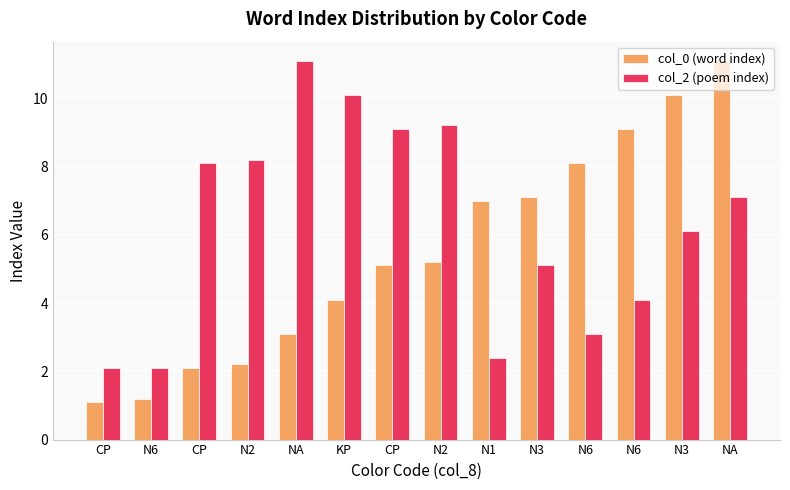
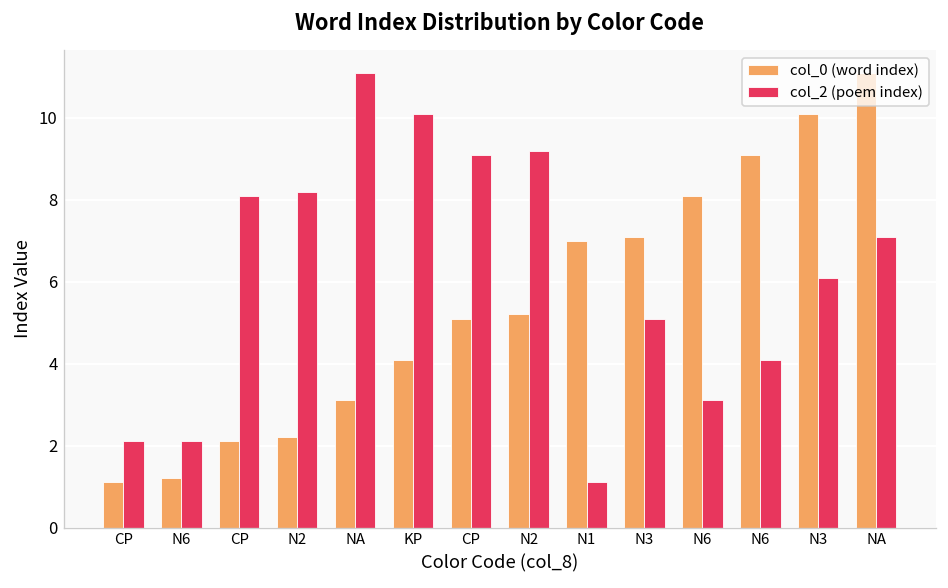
col_2 (poem index), N1: 2.4 -> 1.1
